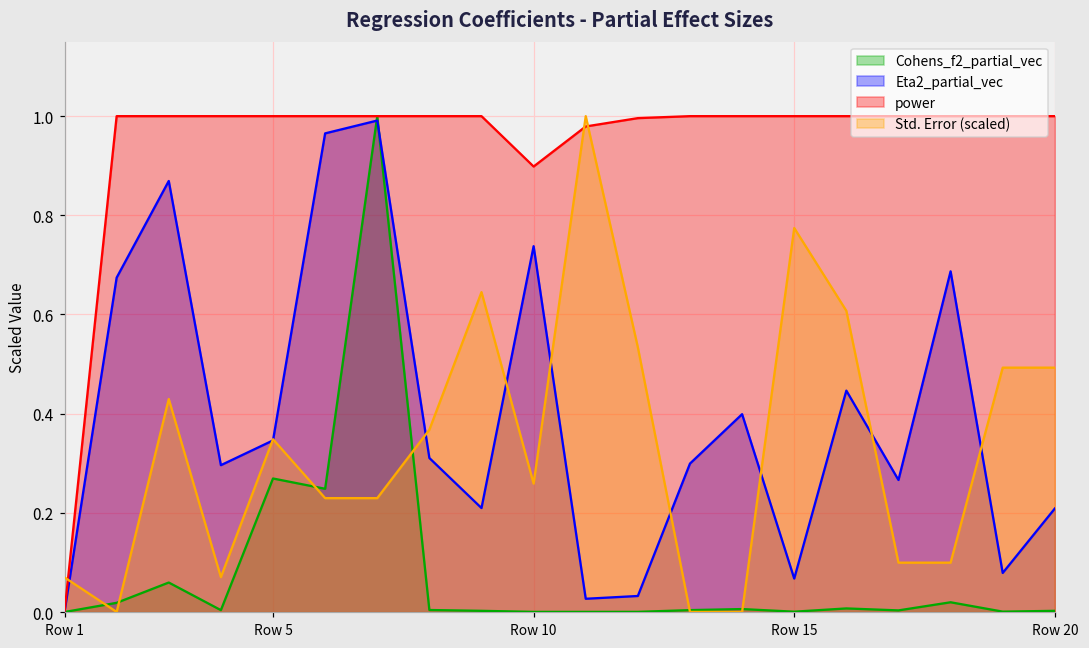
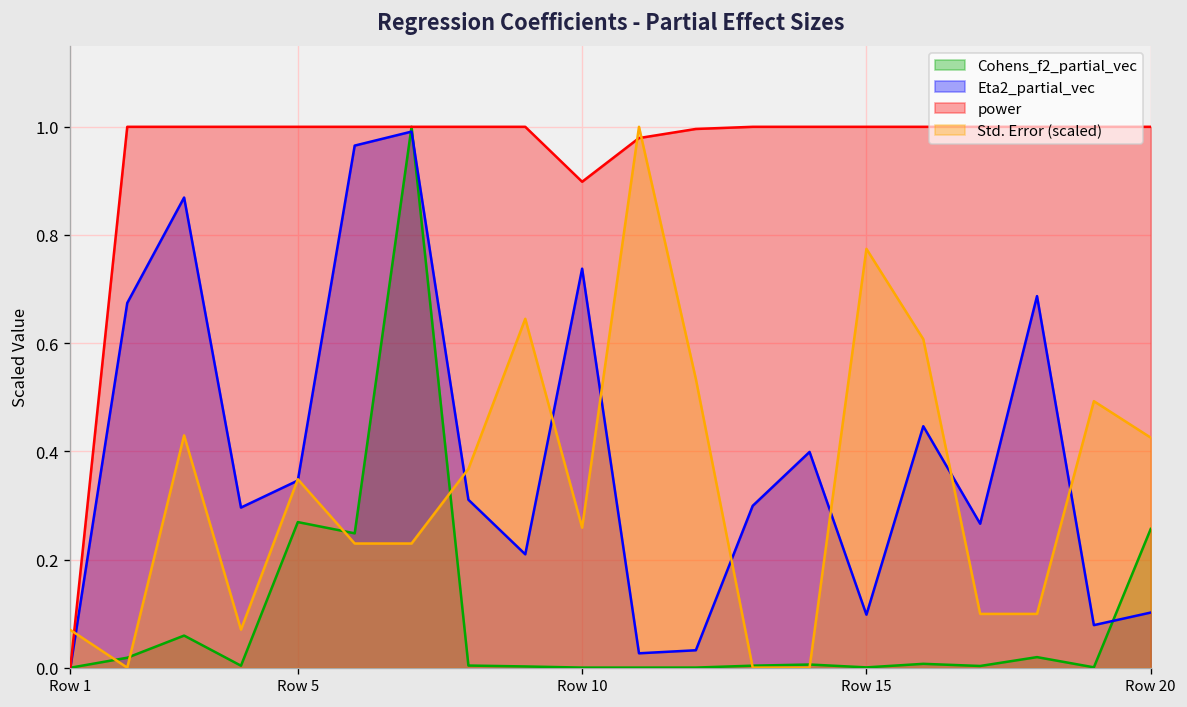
Eta2_partial_vec, Row 15: 0.07 -> 0.10
Cohens_f2_partial_vec, Row 20: 0.00 -> 0.26
Eta2_partial_vec, Row 20: 0.21 -> 0.10
Std. Error (scaled), Row 20: 0.49 -> 0.43
